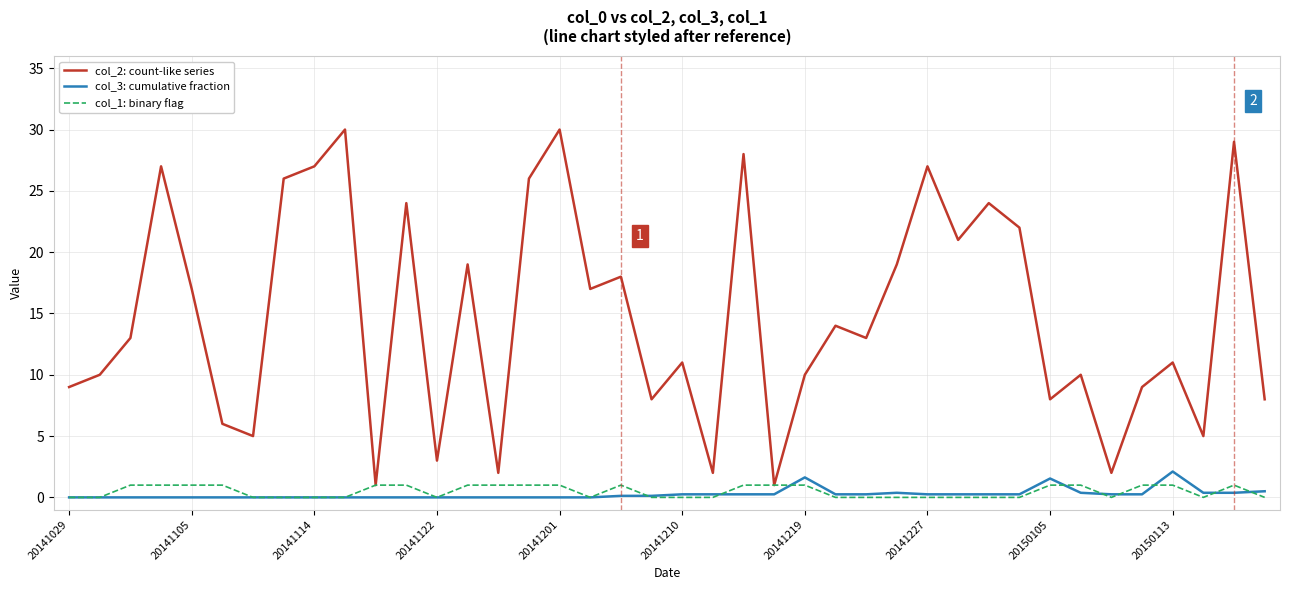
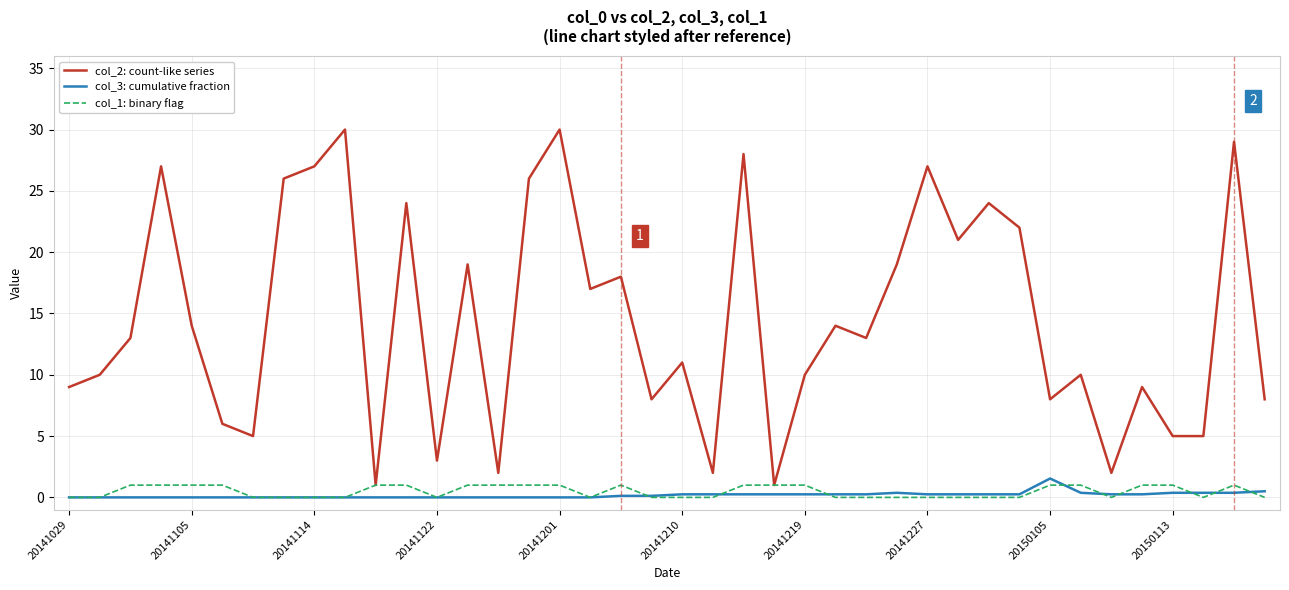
col_2: count-like series, 20141105: 17 -> 14
col_3: cumulative fraction, 20141219: 1.6 -> 0.3
col_2: count-like series, 20150113: 11 -> 5
col_3: cumulative fraction, 20150113: 2.1 -> 0.4
